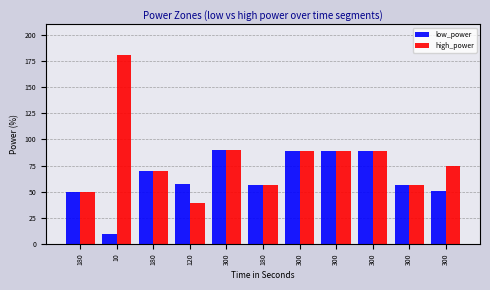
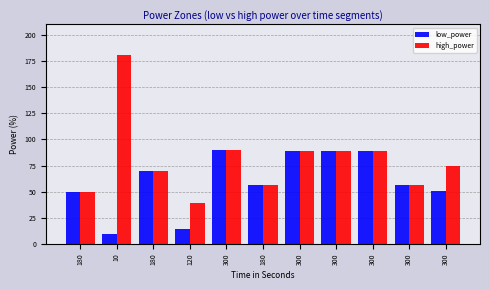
low_power, 120: 57 -> 14
